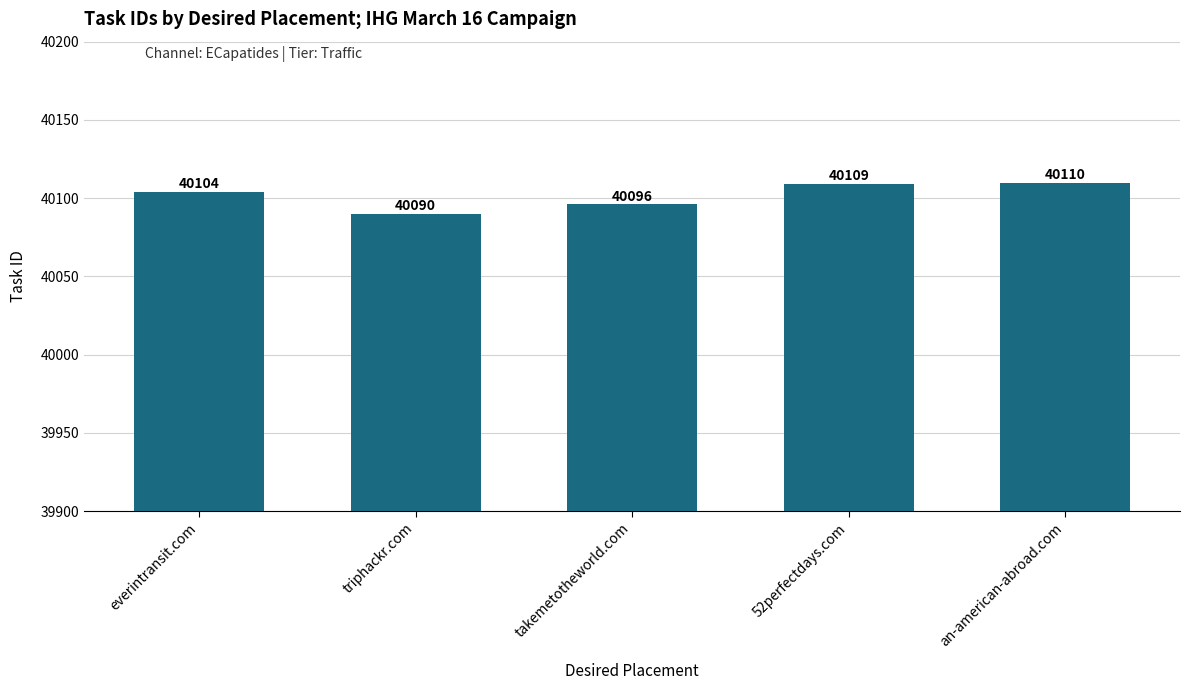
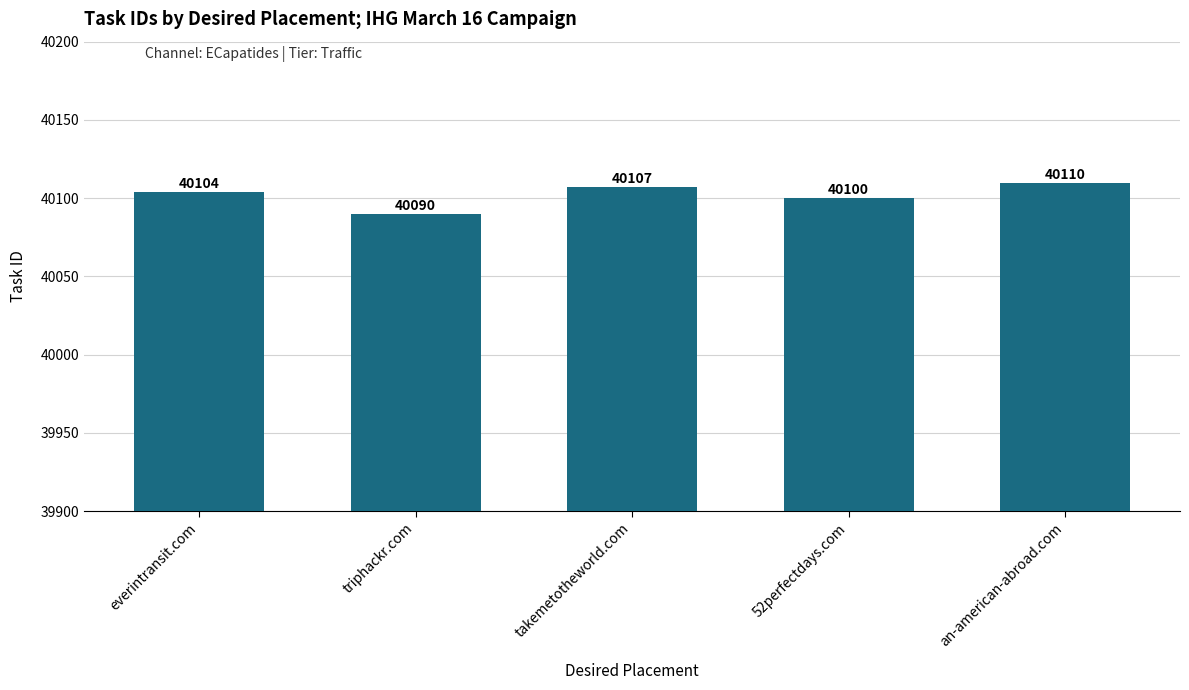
takemetotheworld.com: 40096 -> 40107
52perfectdays.com: 40109 -> 40100
